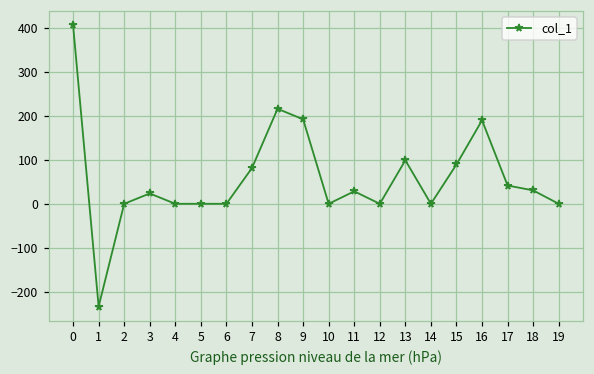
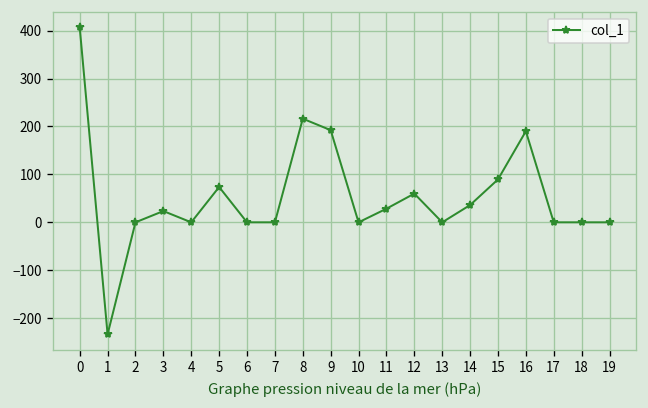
5: 0 -> 70
7: 80 -> 0
12: 0 -> 60
13: 100 -> 0
14: 0 -> 40
17: 40 -> 0
18: 30 -> 0
